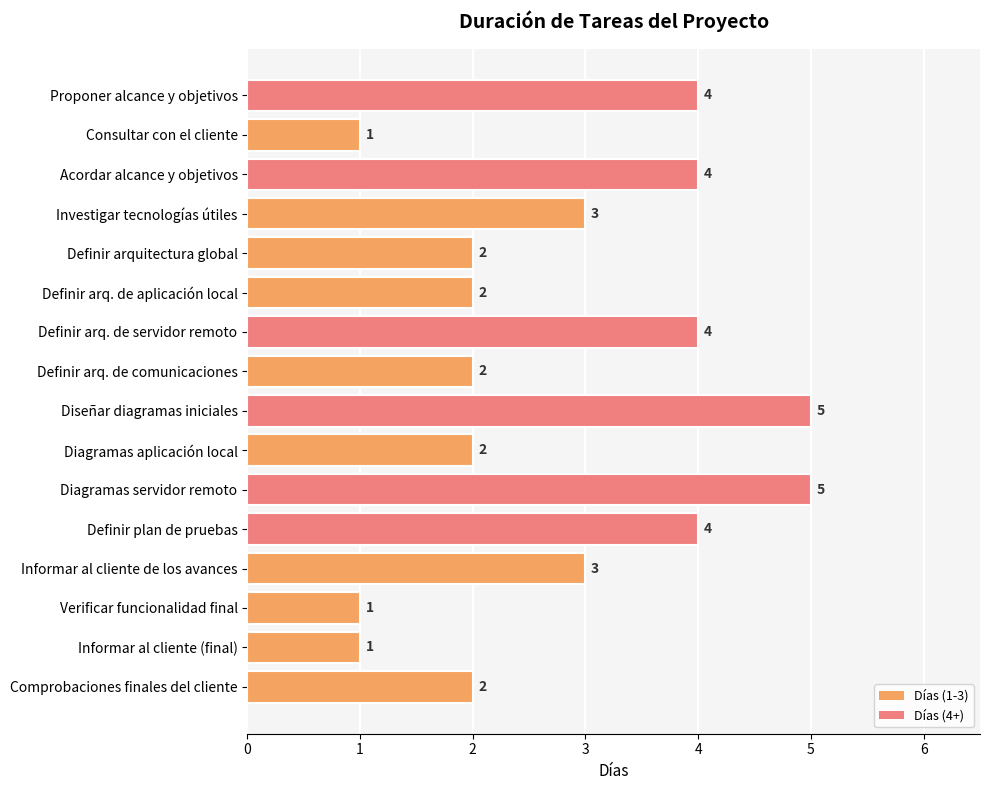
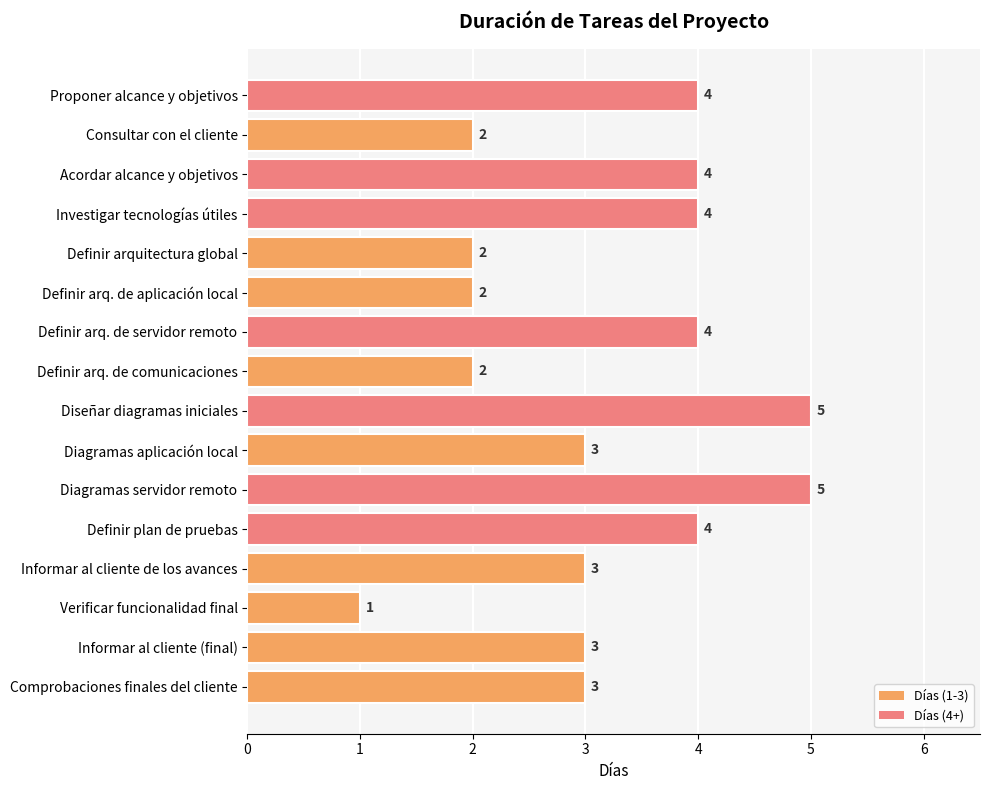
Consultar con el cliente: 1 -> 2
Investigar tecnologías útiles: 3 -> 4
Diagramas aplicación local: 2 -> 3
Informar al cliente (final): 1 -> 3
Comprobaciones finales del cliente: 2 -> 3
